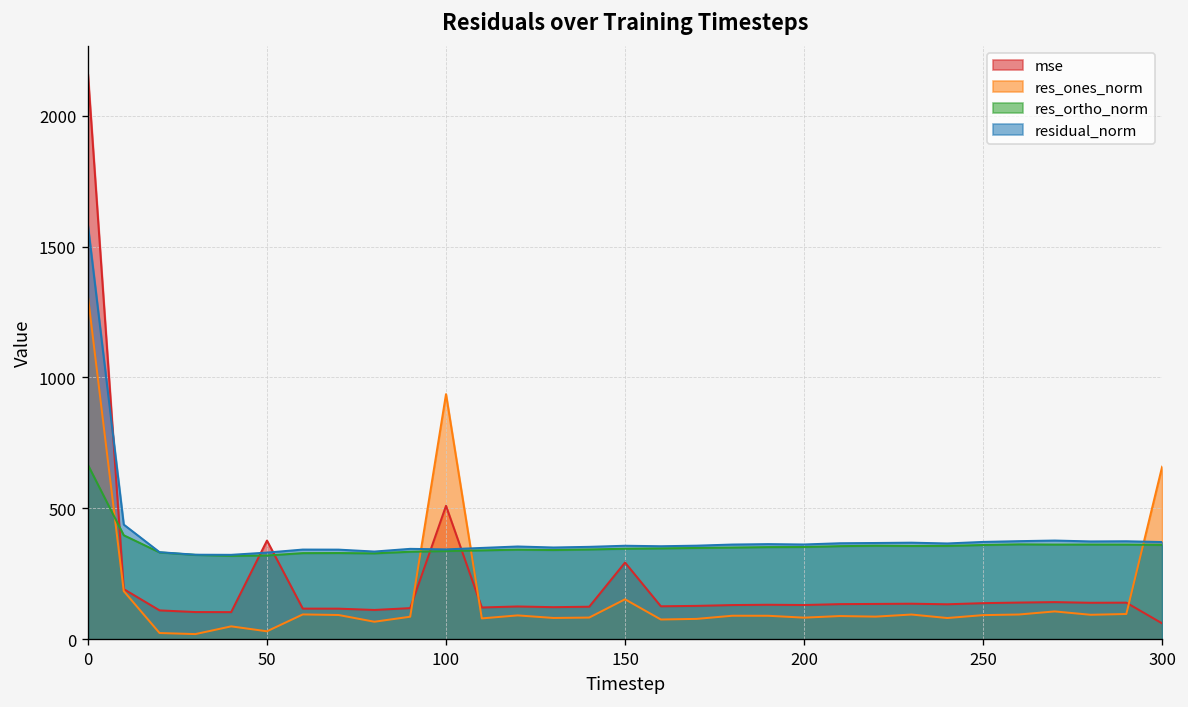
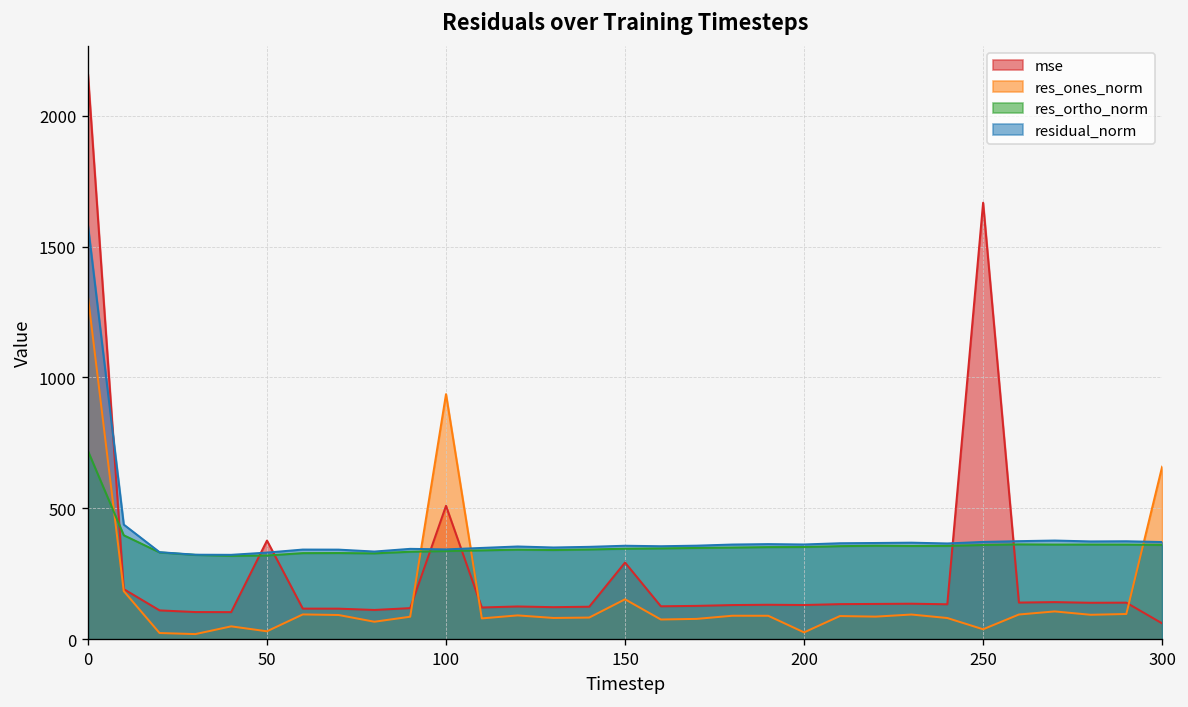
res_ortho_norm, 0: 670 -> 720
res_ones_norm, 200: 80 -> 30
mse, 250: 140 -> 1670
res_ones_norm, 250: 90 -> 40
